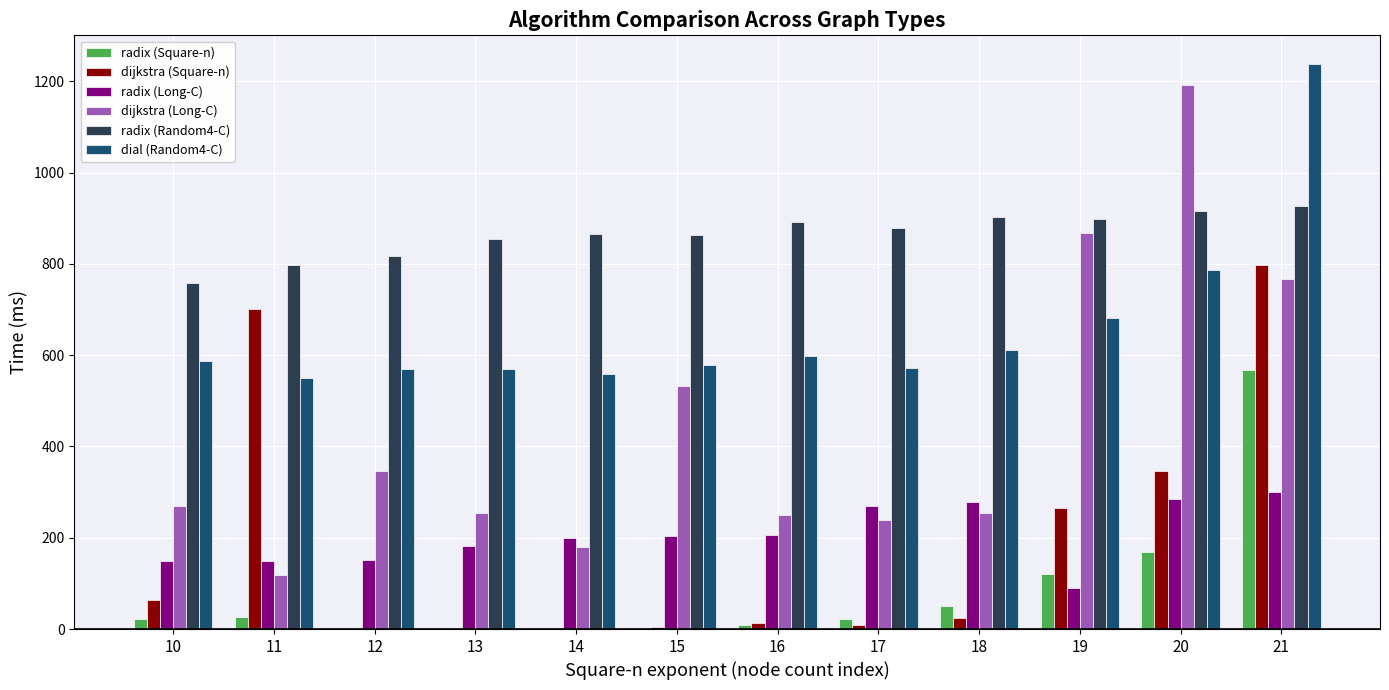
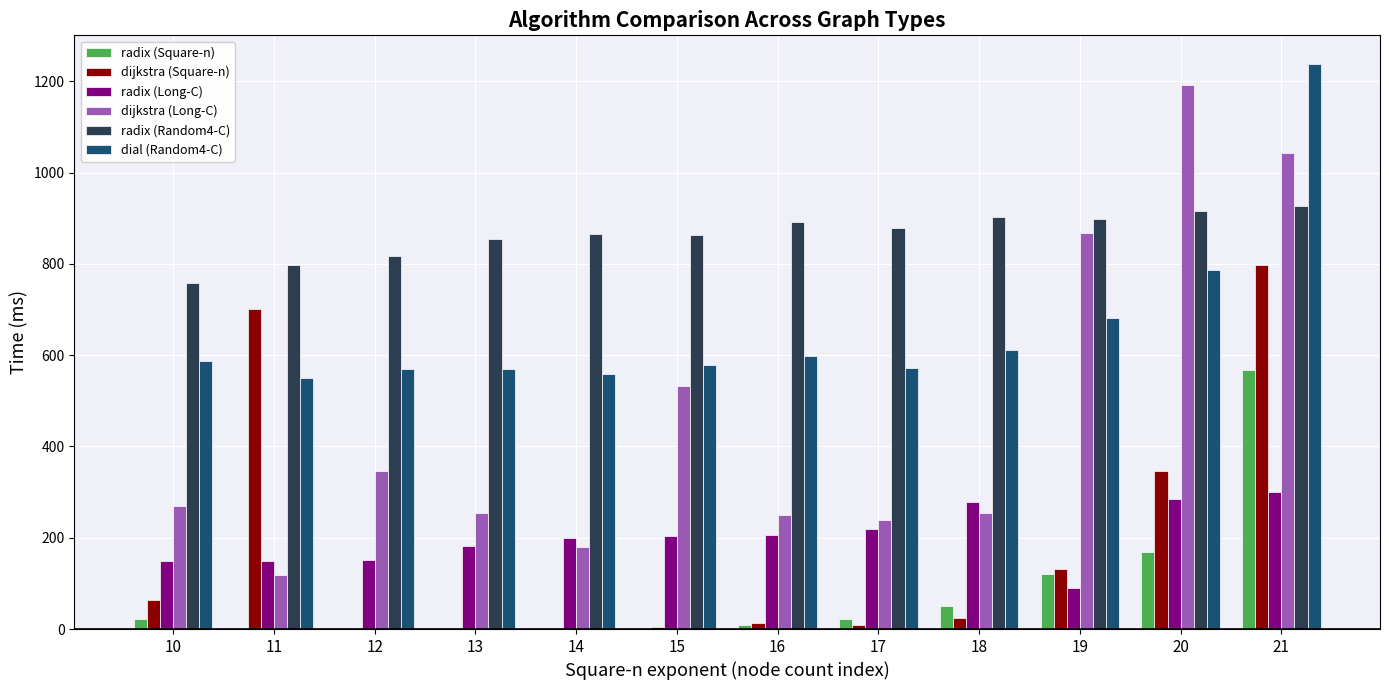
radix (Square-n), 11: 30 -> 0
radix (Long-C), 17: 270 -> 220
dijkstra (Square-n), 19: 260 -> 130
dijkstra (Long-C), 21: 770 -> 1040
